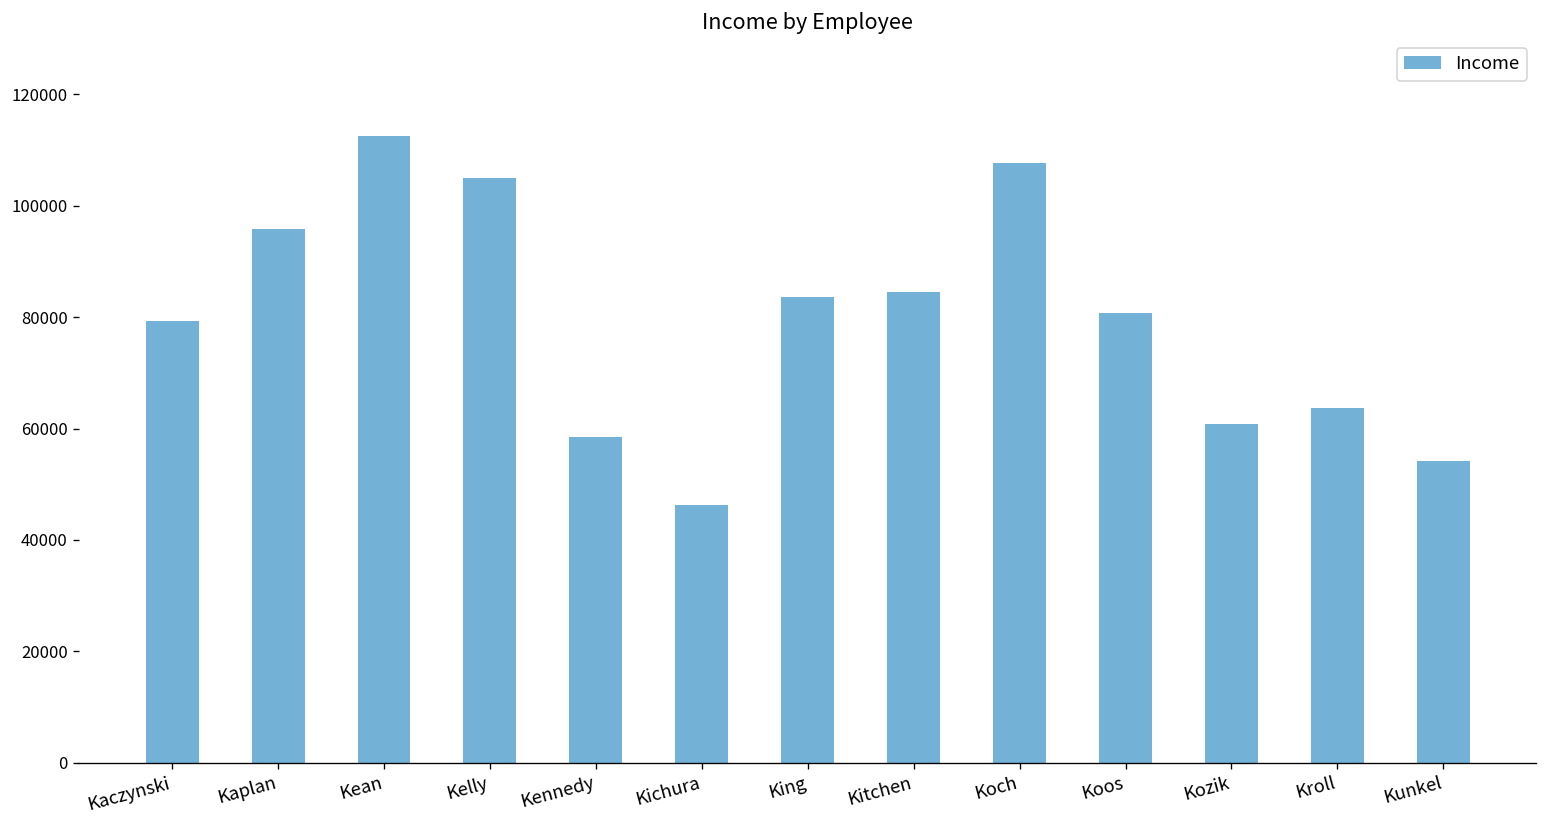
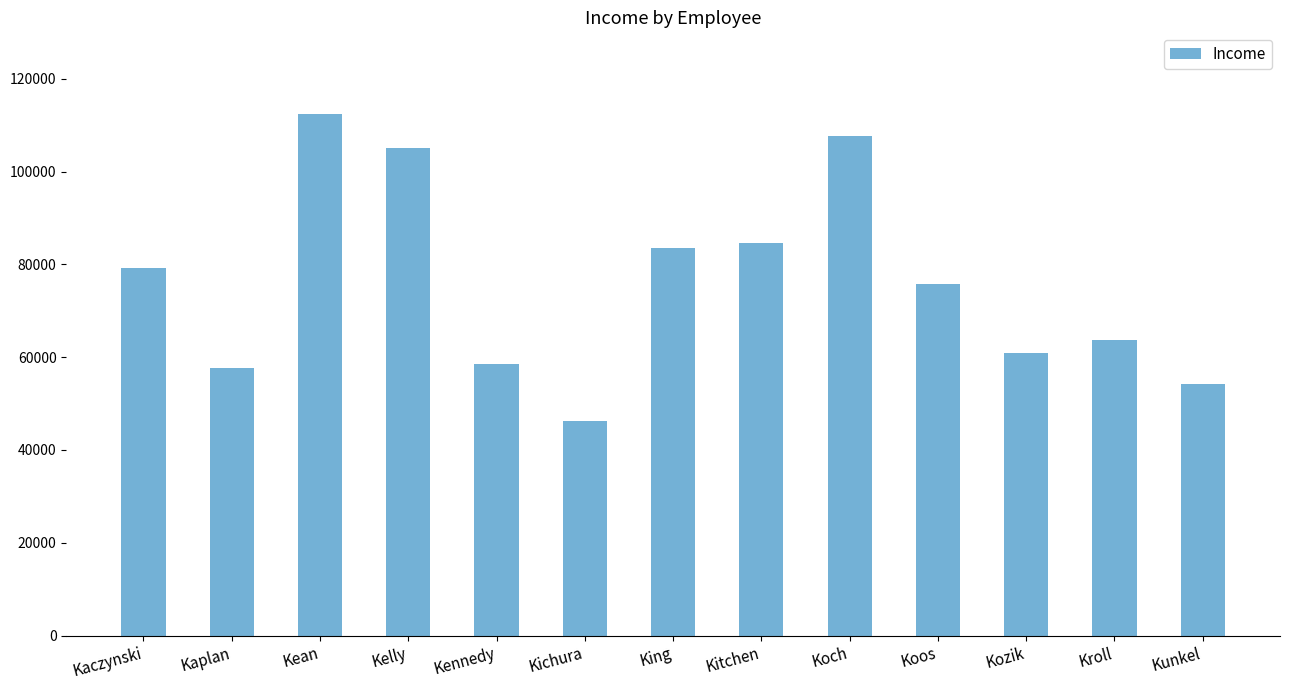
Kaplan: 96000 -> 58000
Koos: 81000 -> 76000
